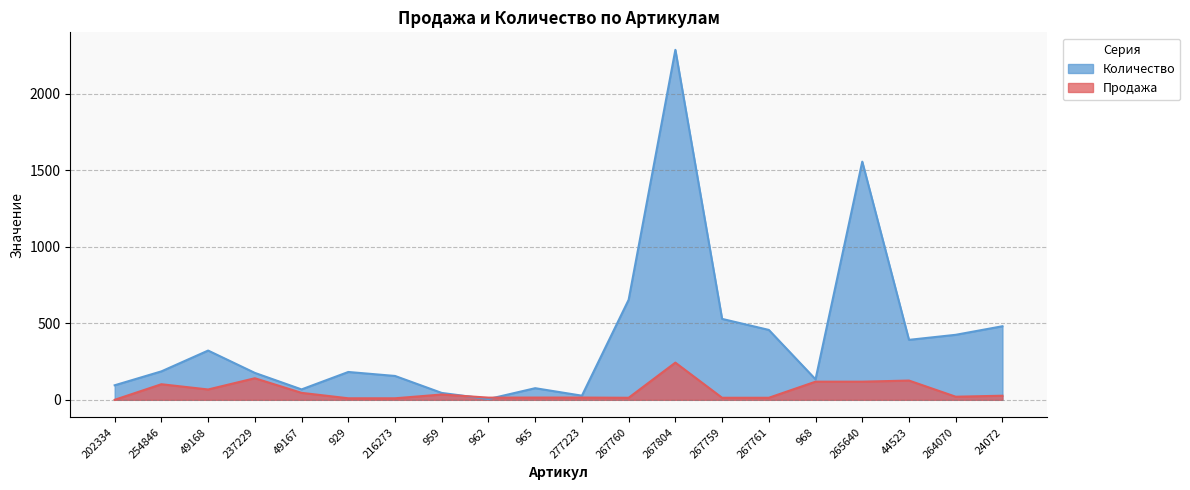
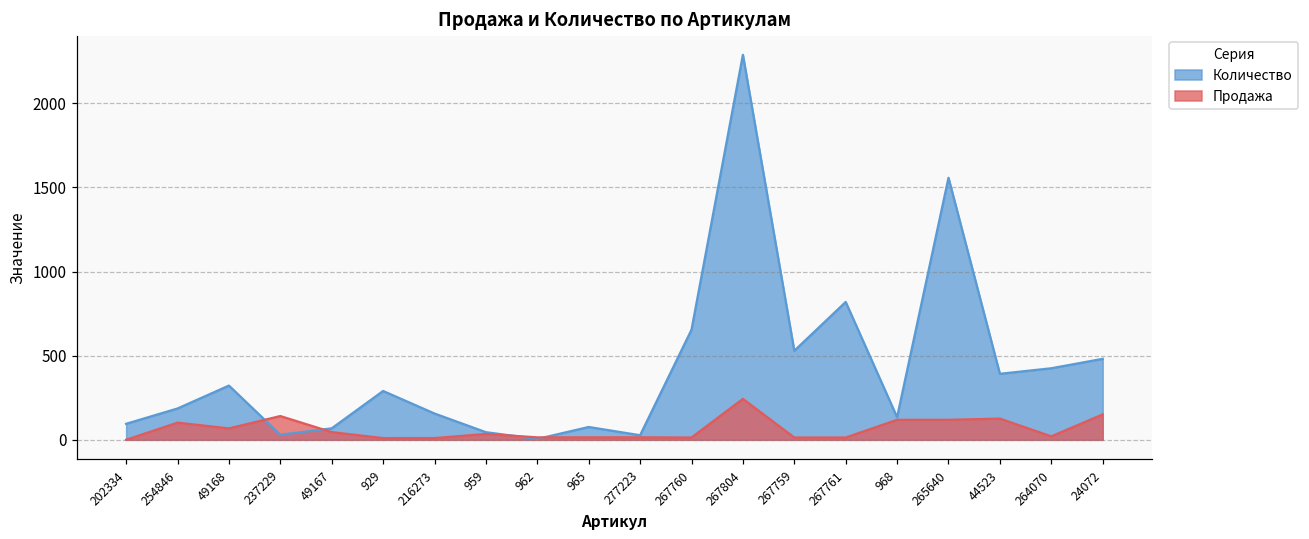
Количество, 237229: 180 -> 30
Количество, 929: 180 -> 290
Количество, 267761: 460 -> 820
Продажа, 24072: 30 -> 150
